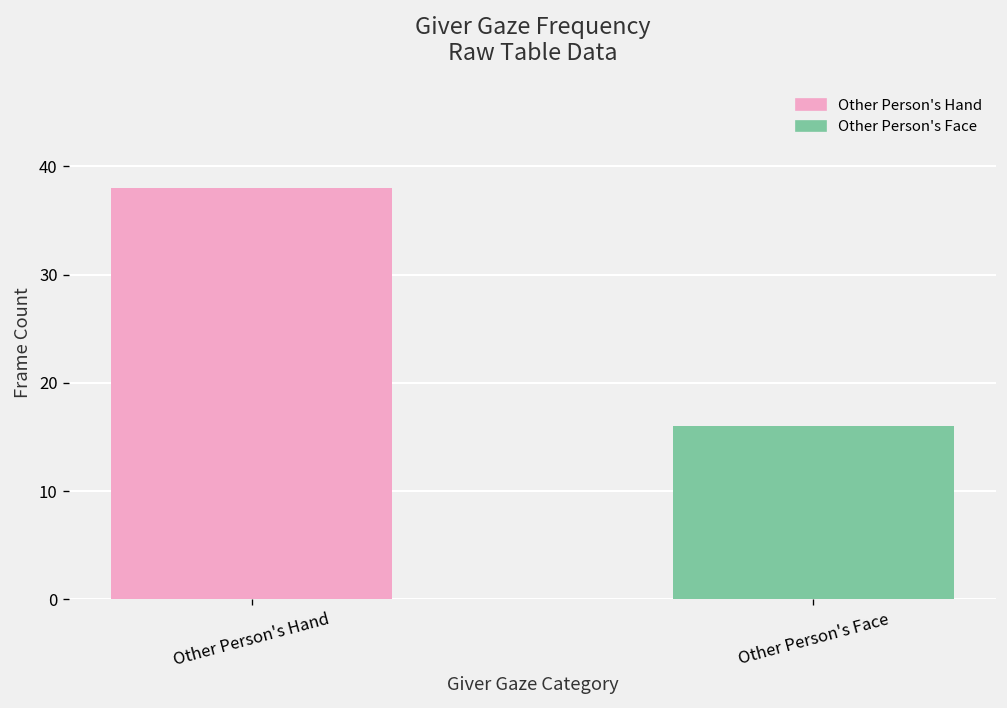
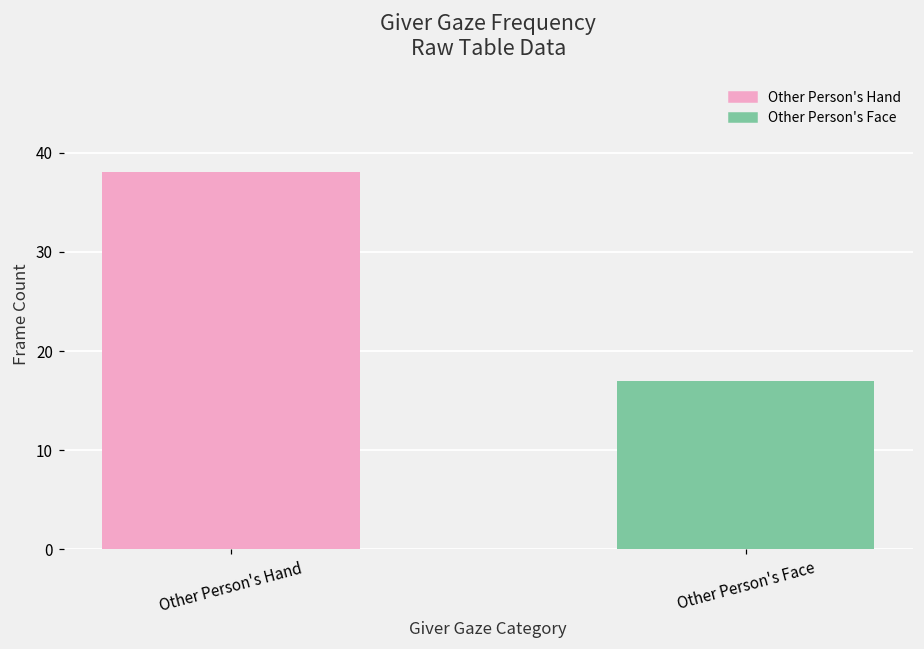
Other Person's Face: 16 -> 17
